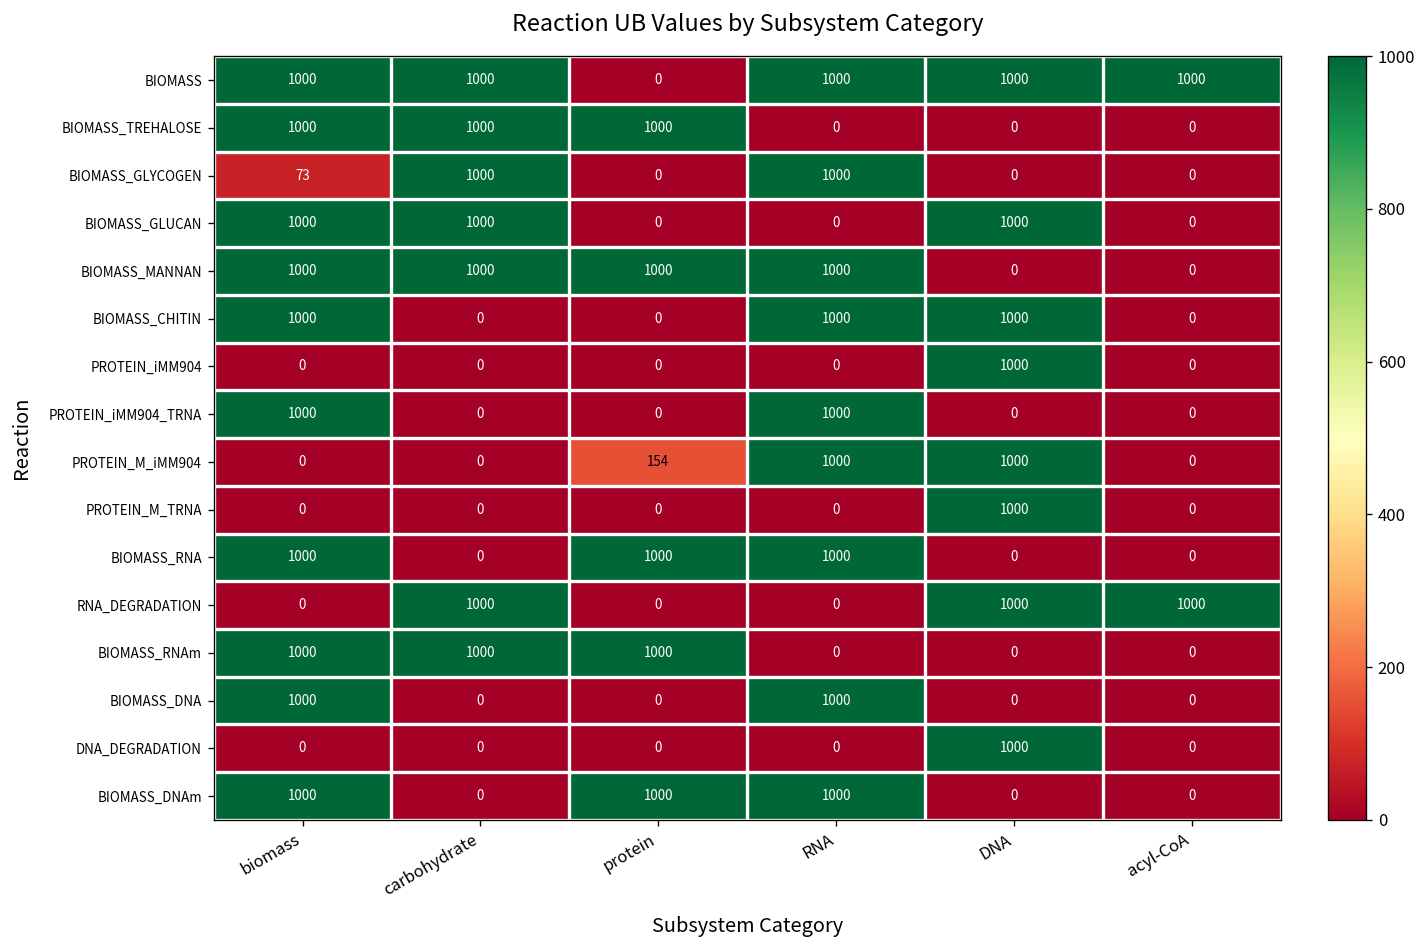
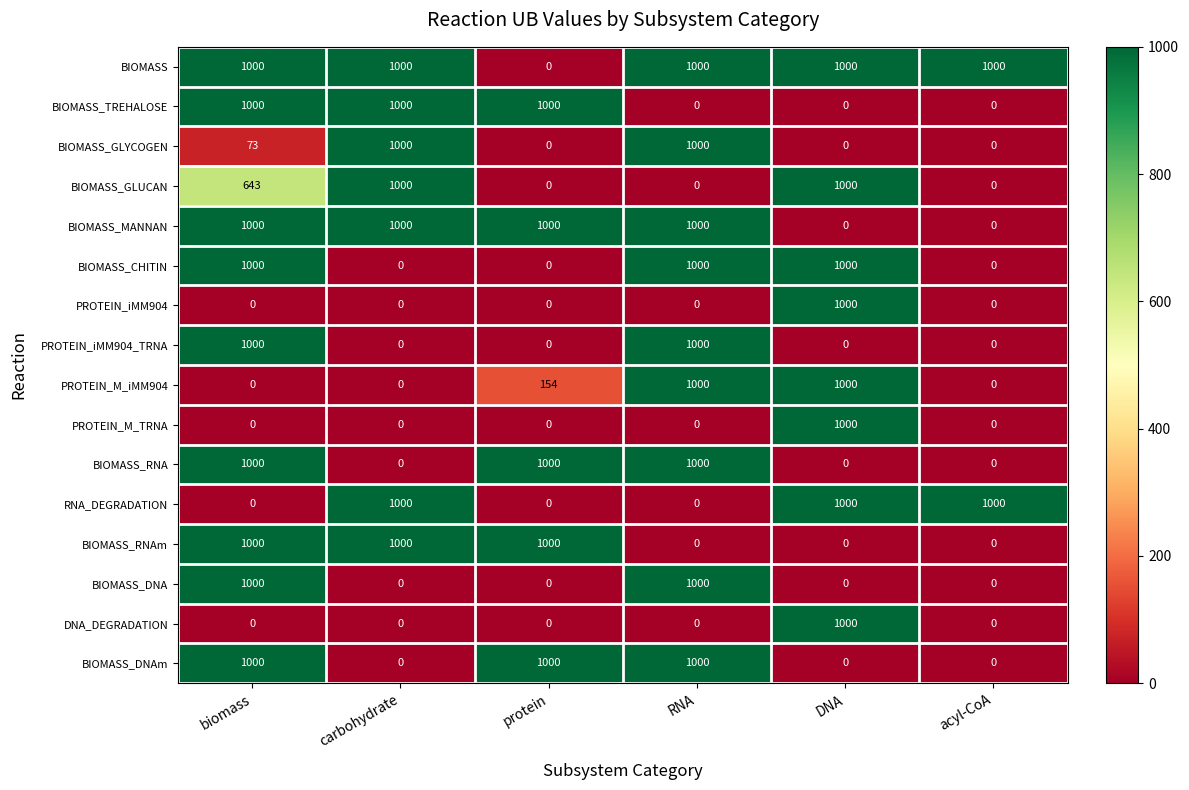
BIOMASS_GLUCAN, biomass: 1000 -> 643
